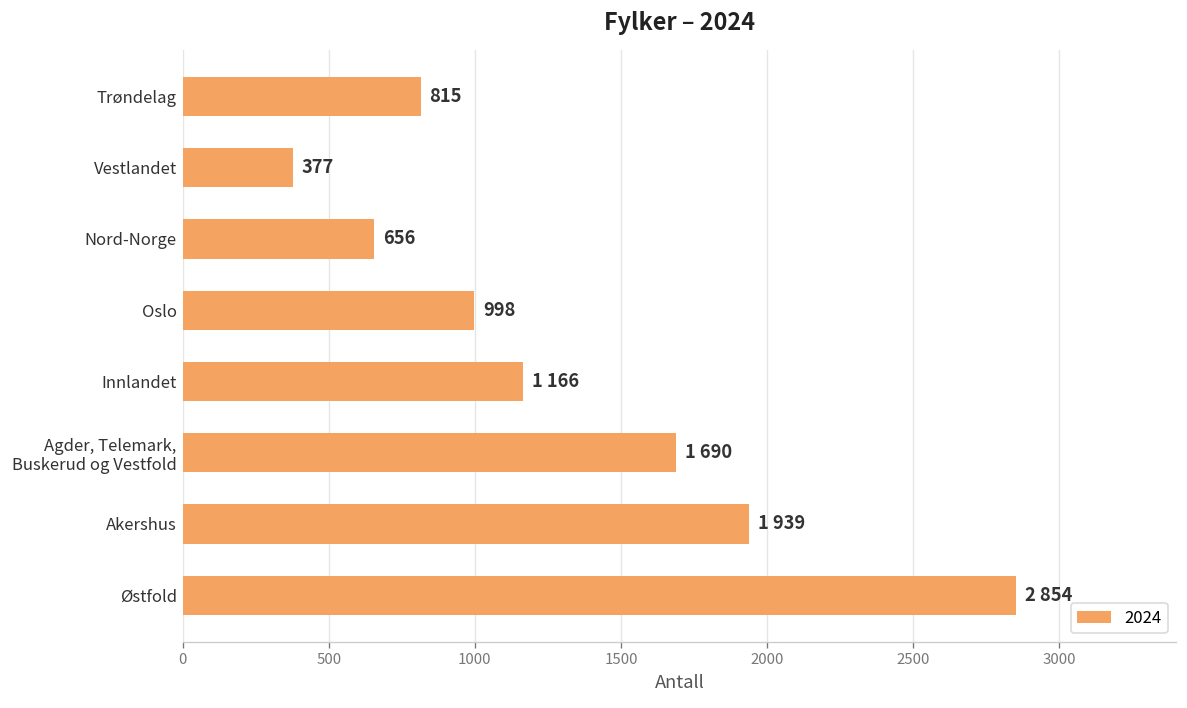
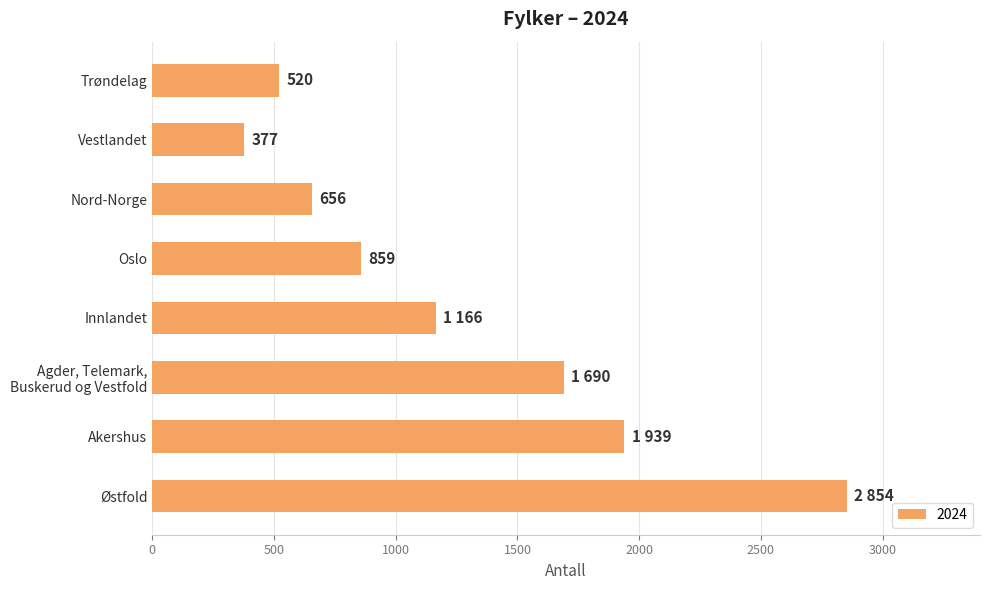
Trøndelag: 815 -> 520
Oslo: 998 -> 859
